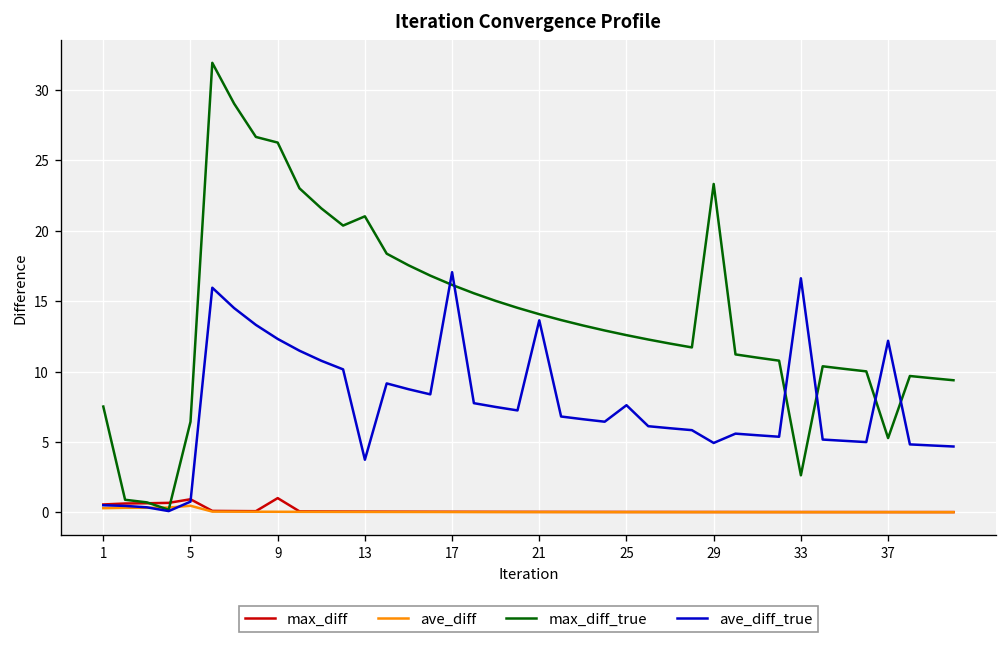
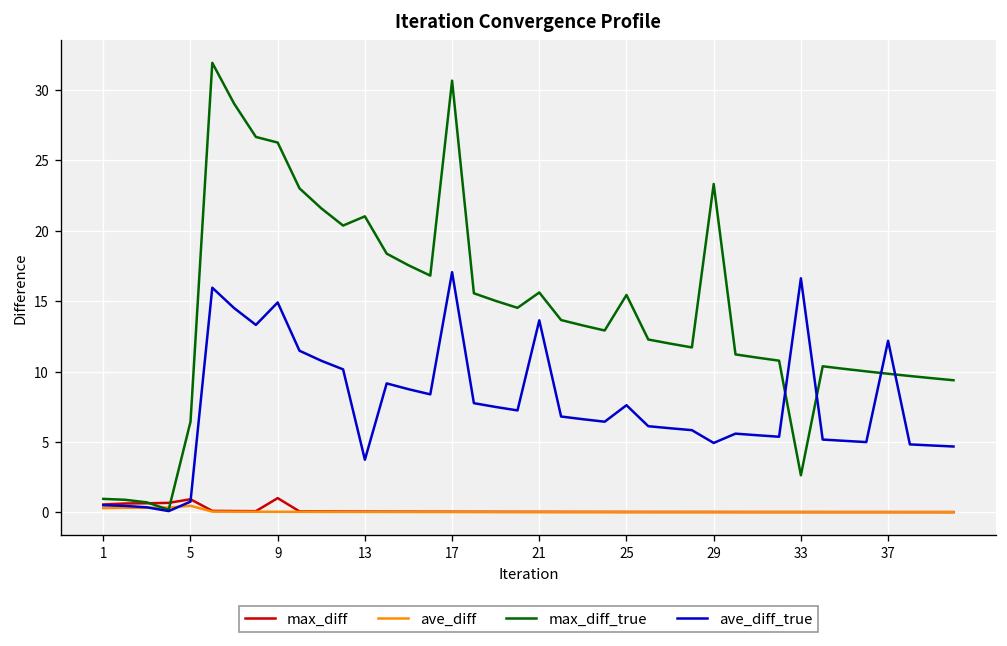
max_diff_true, 1: 7.5 -> 1.0
ave_diff_true, 9: 12.3 -> 14.9
max_diff_true, 17: 16.2 -> 30.7
max_diff_true, 21: 14.1 -> 15.6
max_diff_true, 25: 12.6 -> 15.4
max_diff_true, 37: 5.3 -> 9.8
